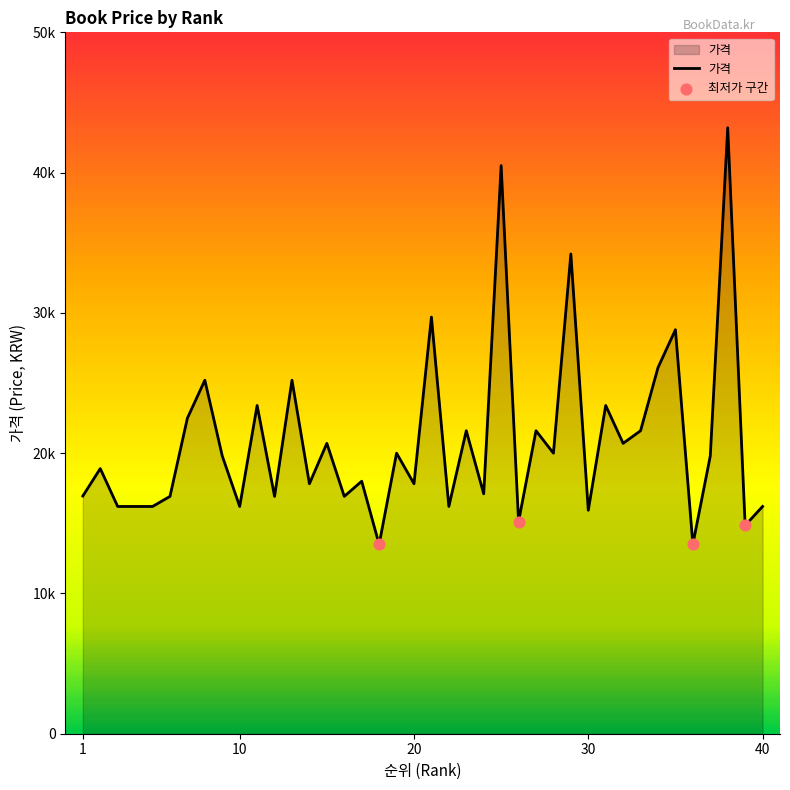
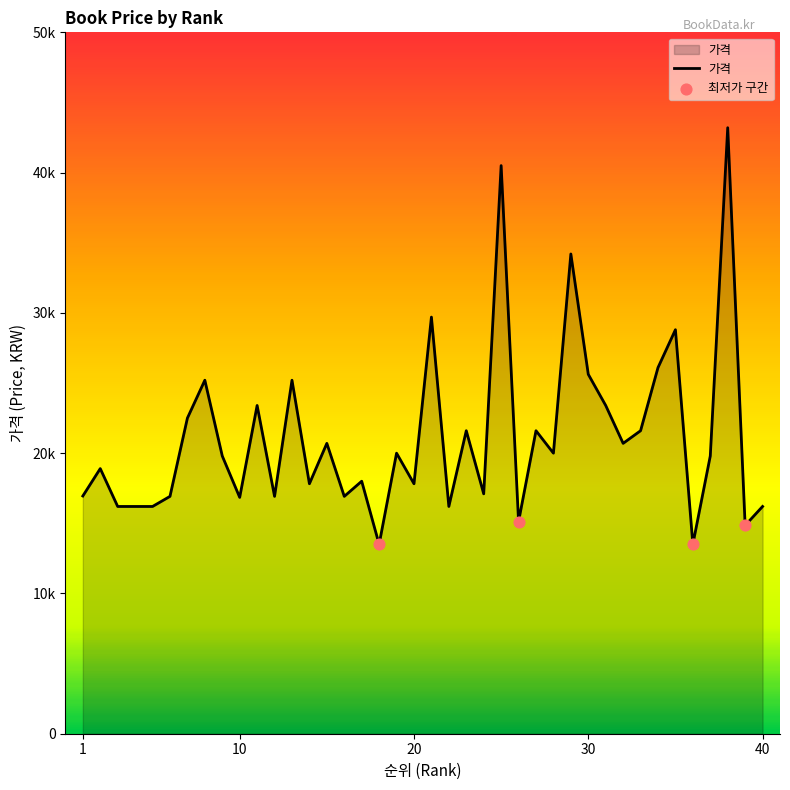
가격, 10: 16200 -> 16800
가격, 30: 15900 -> 25600
